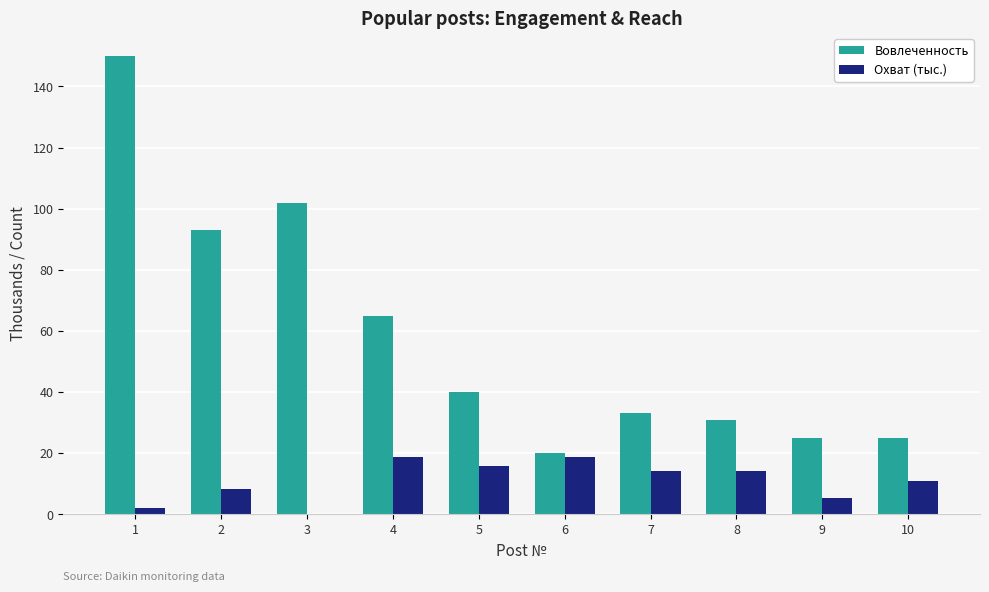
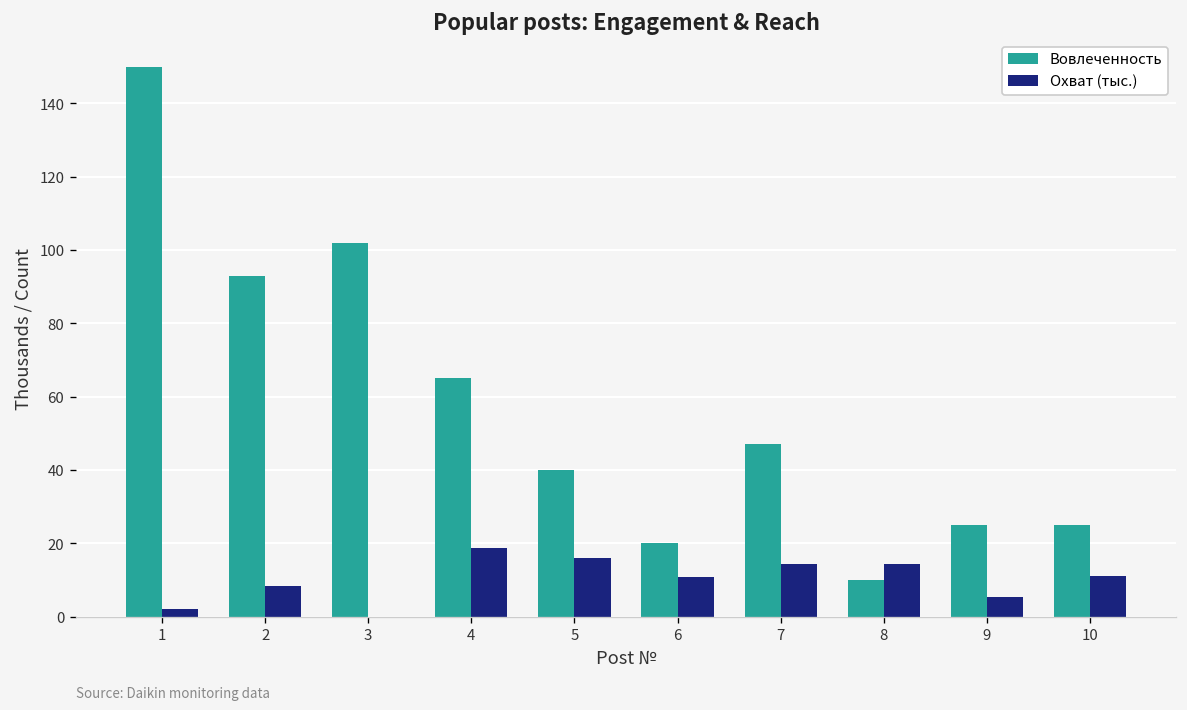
Охват (тыс.), 6: 19 -> 11
Вовлеченность, 7: 33 -> 47
Вовлеченность, 8: 31 -> 10
